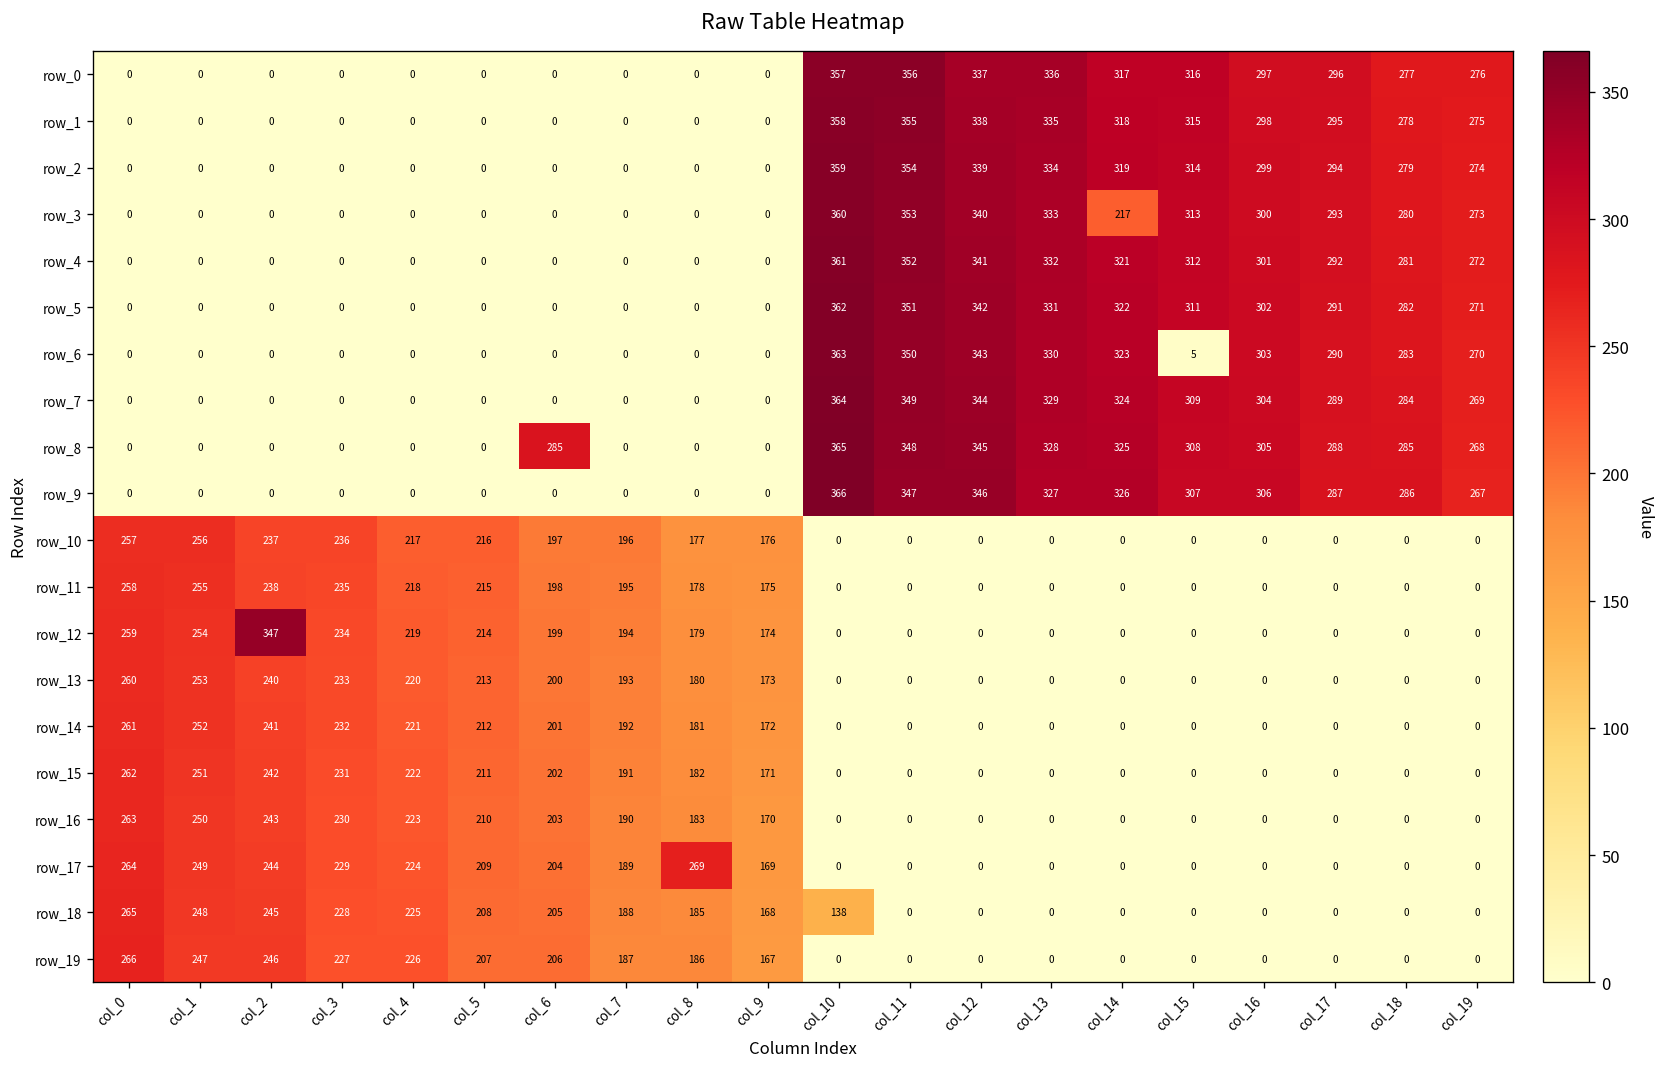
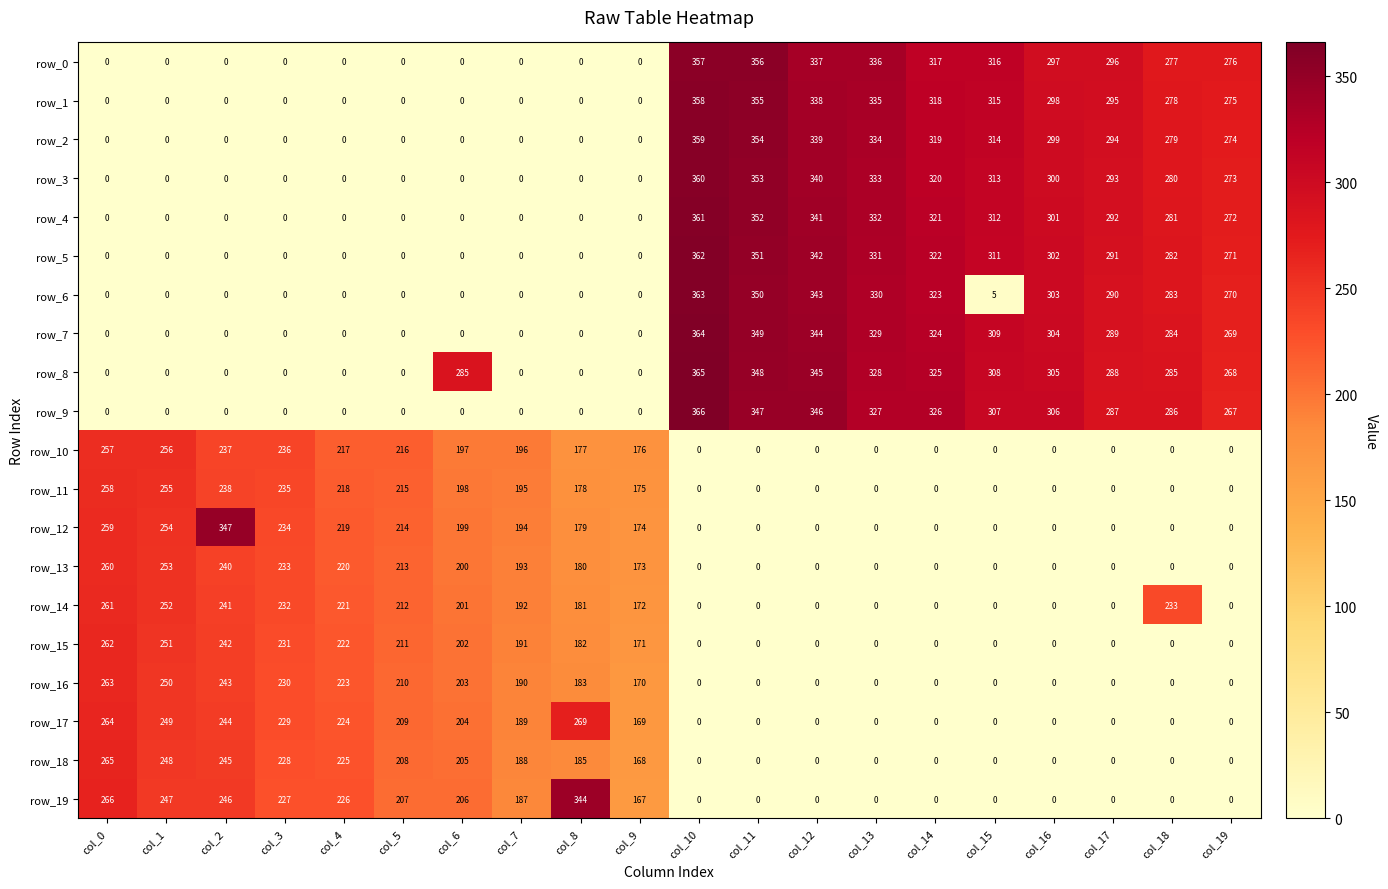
row_3, col_14: 217 -> 320
row_14, col_18: 0 -> 233
row_18, col_10: 138 -> 0
row_19, col_8: 186 -> 344
